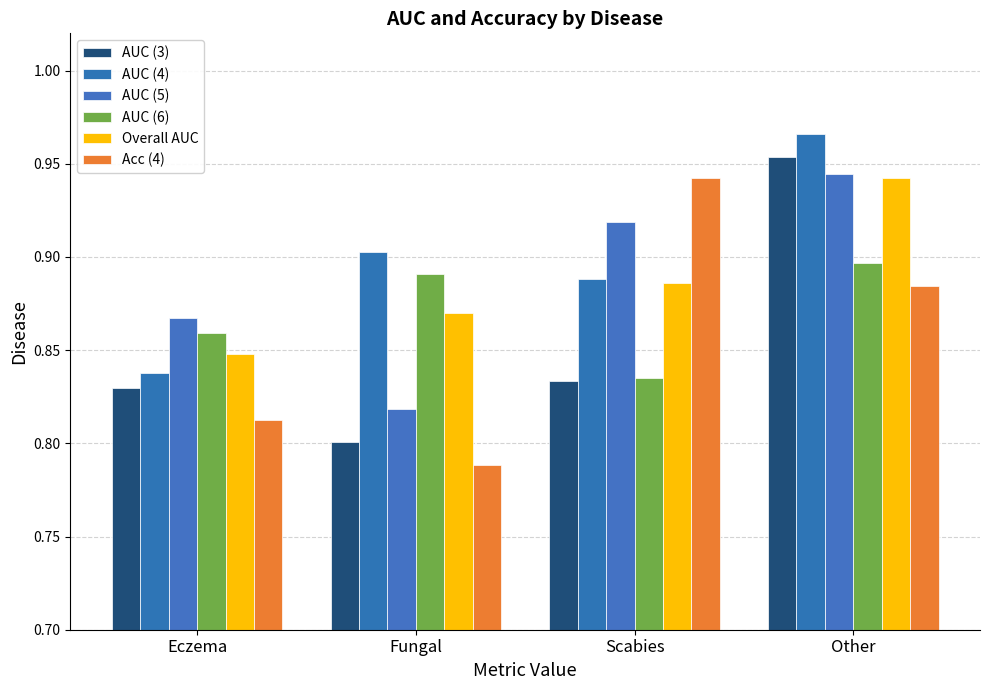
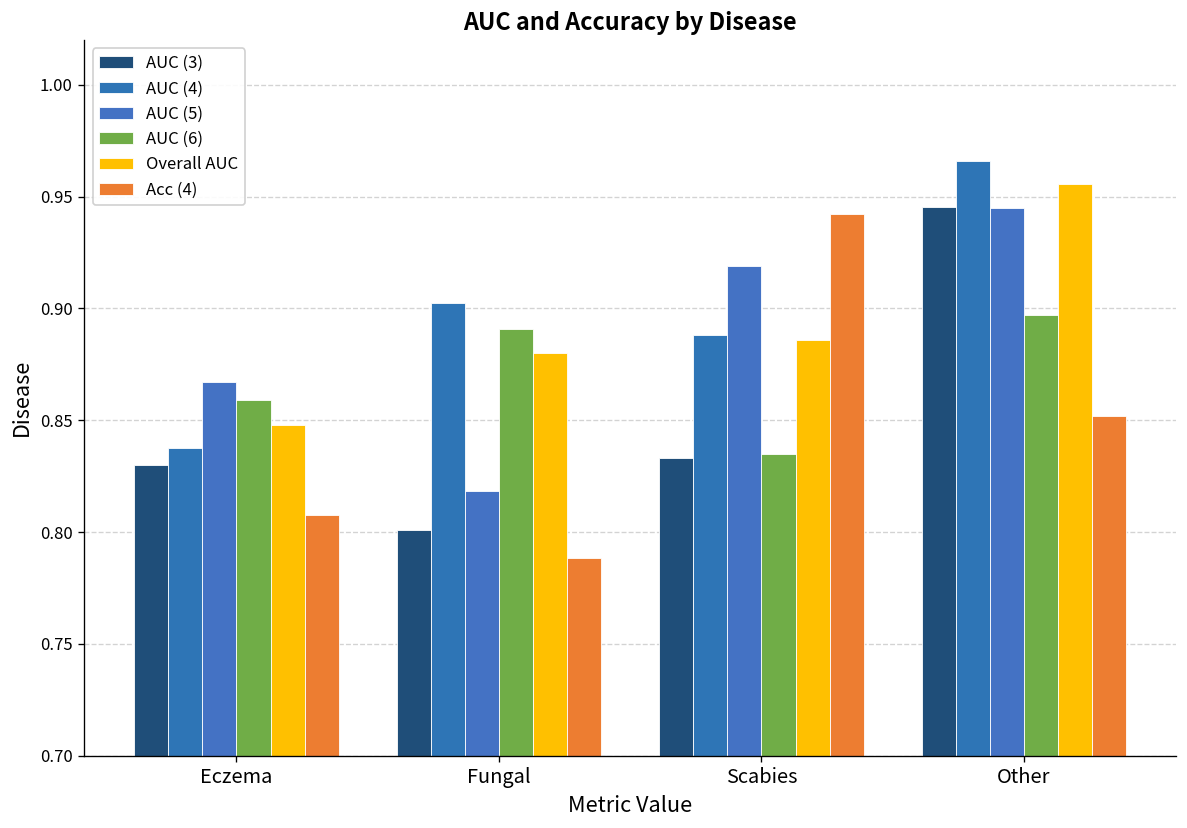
Acc (4), Eczema: 0.812 -> 0.808
Overall AUC, Fungal: 0.870 -> 0.880
AUC (3), Other: 0.954 -> 0.945
Overall AUC, Other: 0.942 -> 0.956
Acc (4), Other: 0.885 -> 0.852
